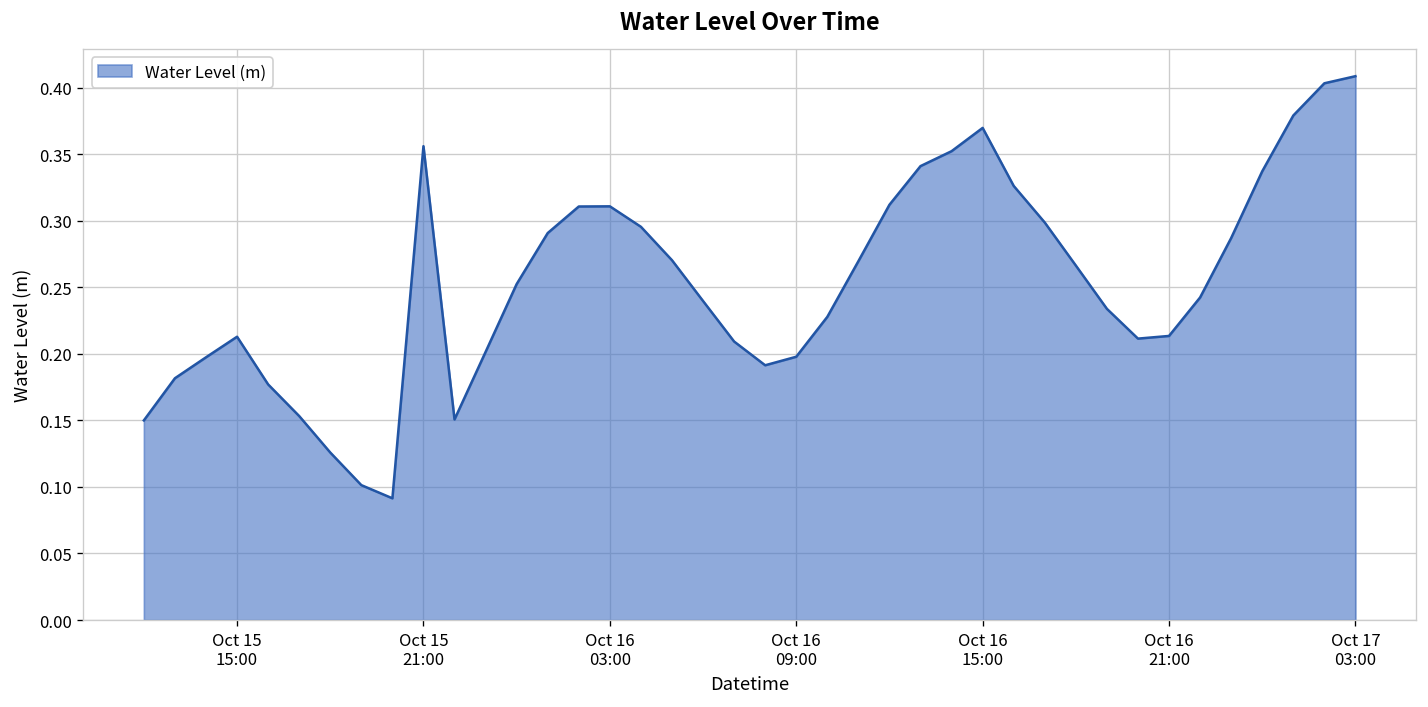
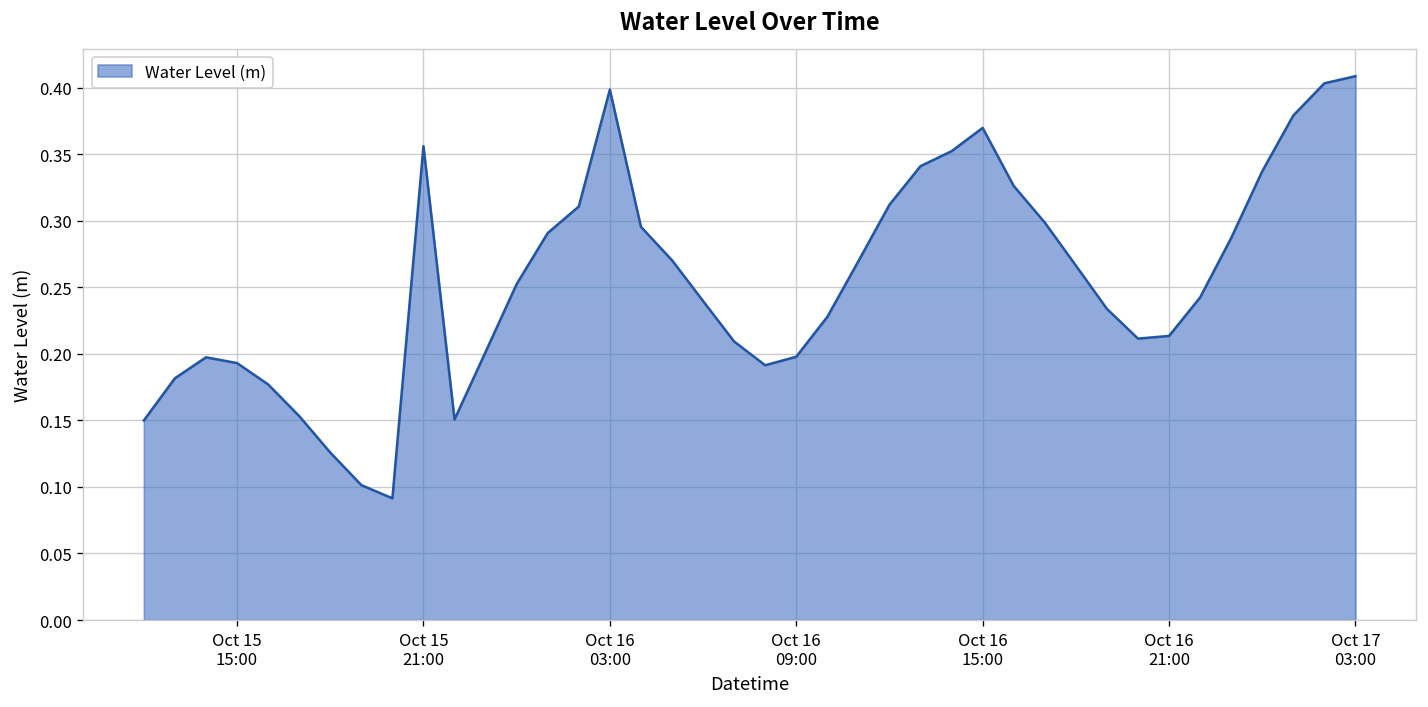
Oct 15 15:00: 0.213 -> 0.193
Oct 16 03:00: 0.311 -> 0.399
